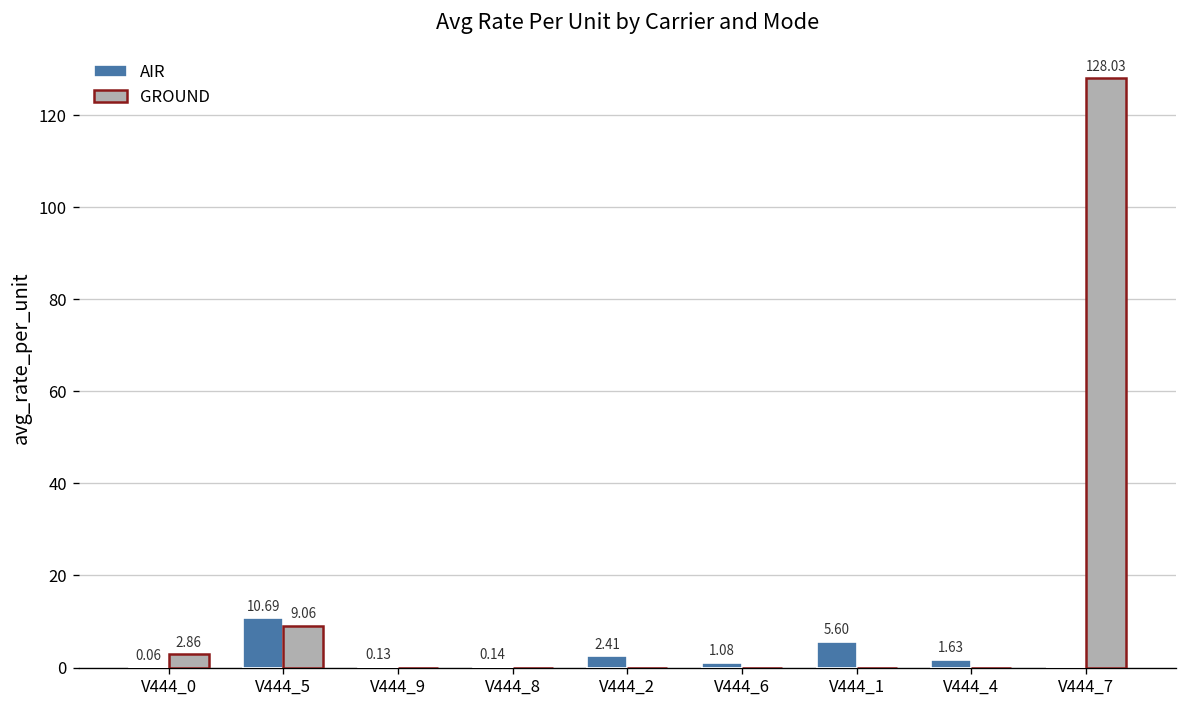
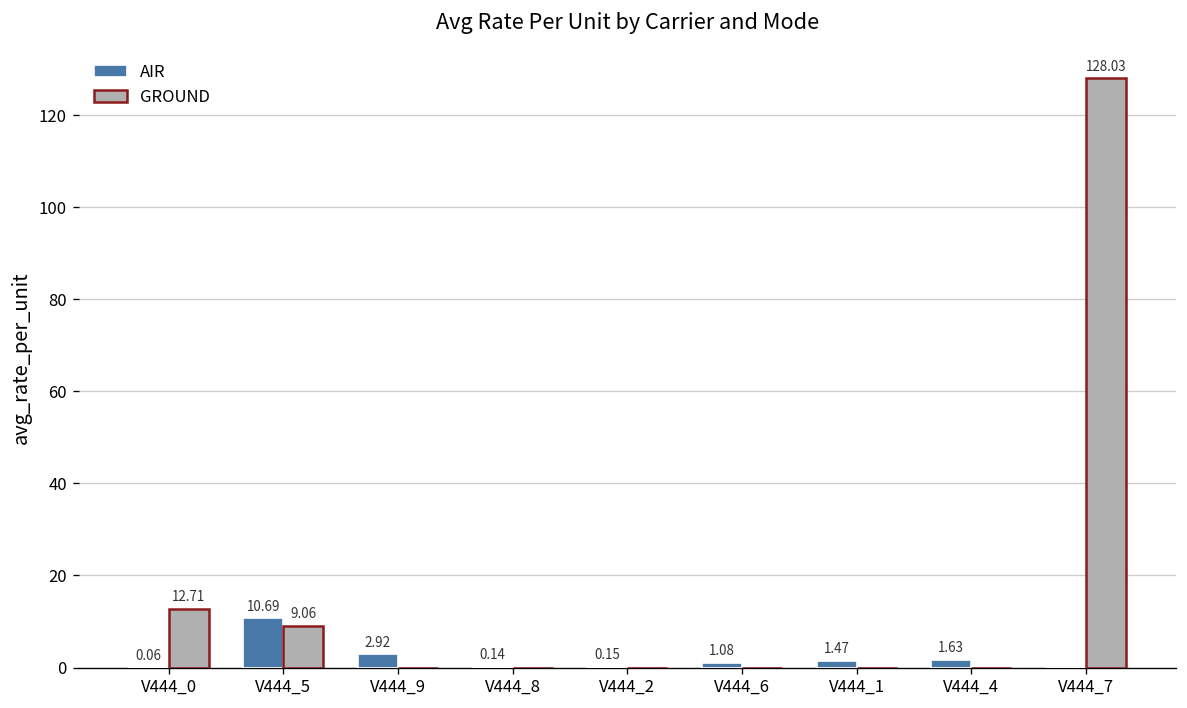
GROUND, V444_0: 2.86 -> 12.71
AIR, V444_9: 0.13 -> 2.92
AIR, V444_2: 2.41 -> 0.15
AIR, V444_1: 5.60 -> 1.47
